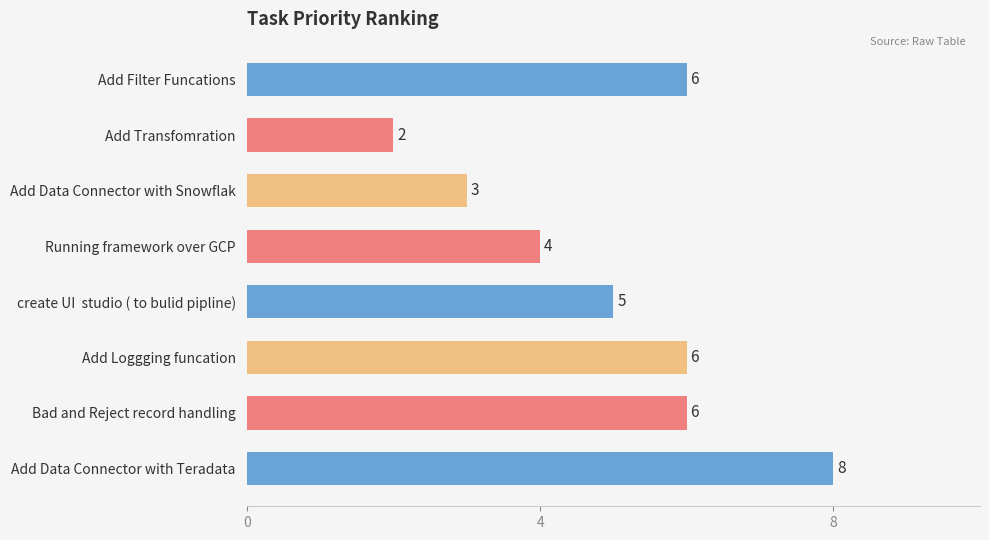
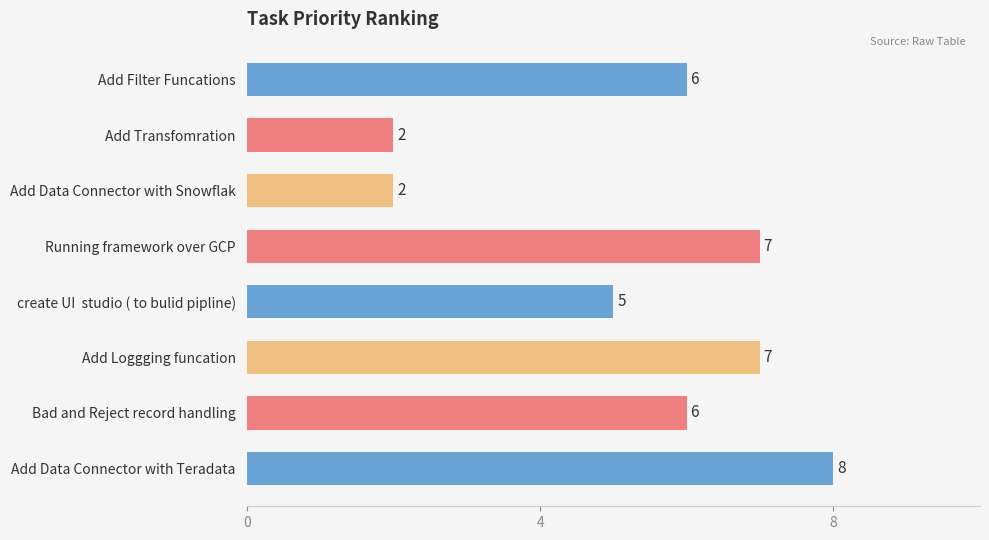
Add Data Connector with Snowflak: 3 -> 2
Running framework over GCP: 4 -> 7
Add Loggging funcation: 6 -> 7
